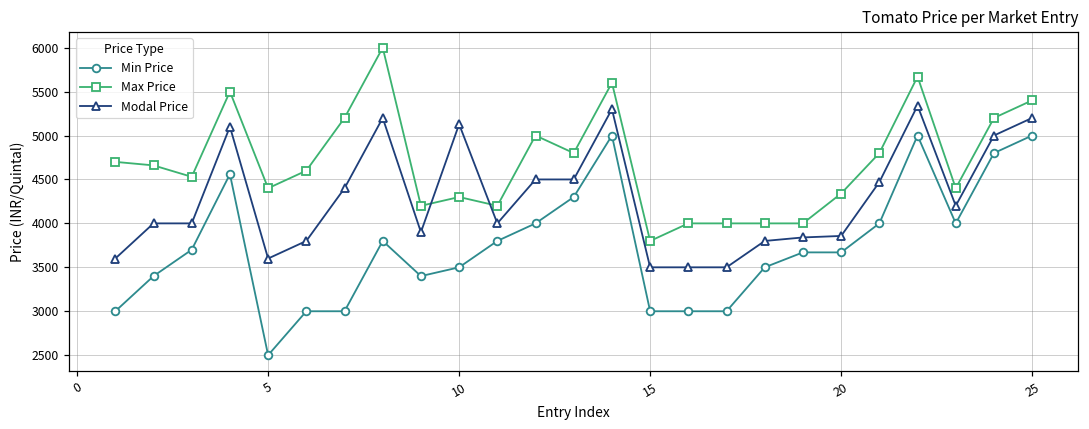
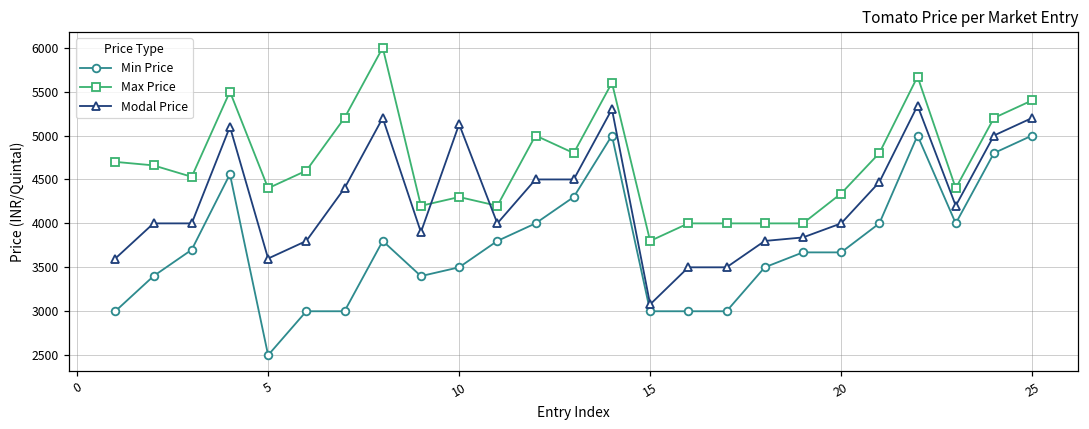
Modal Price, 15: 3500 -> 3100
Modal Price, 20: 3900 -> 4000
